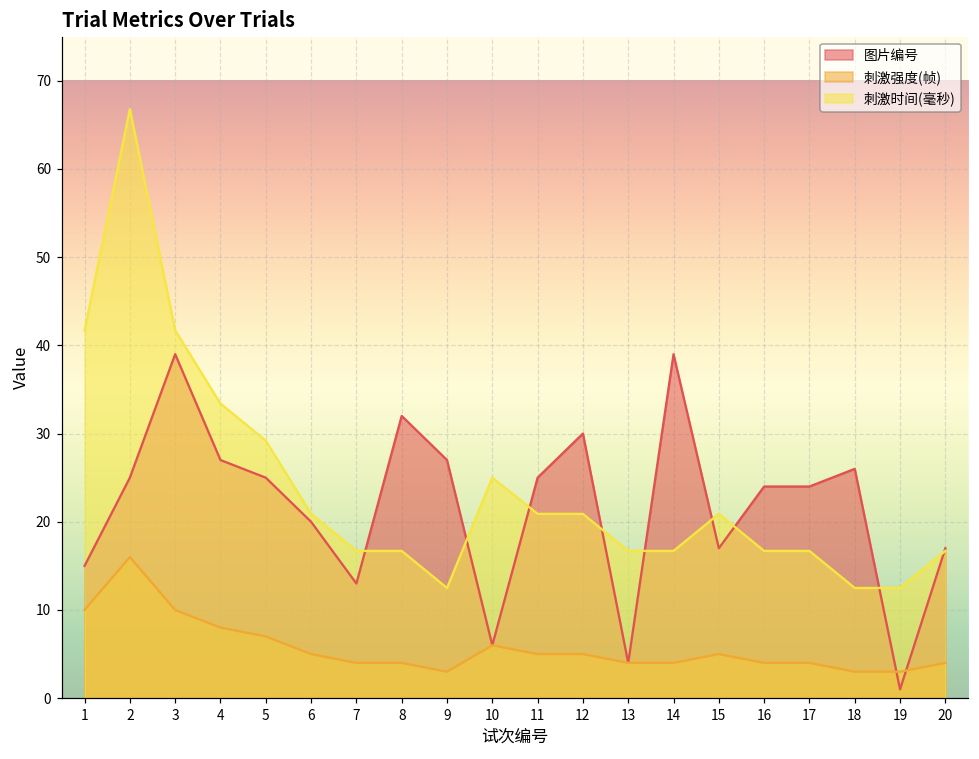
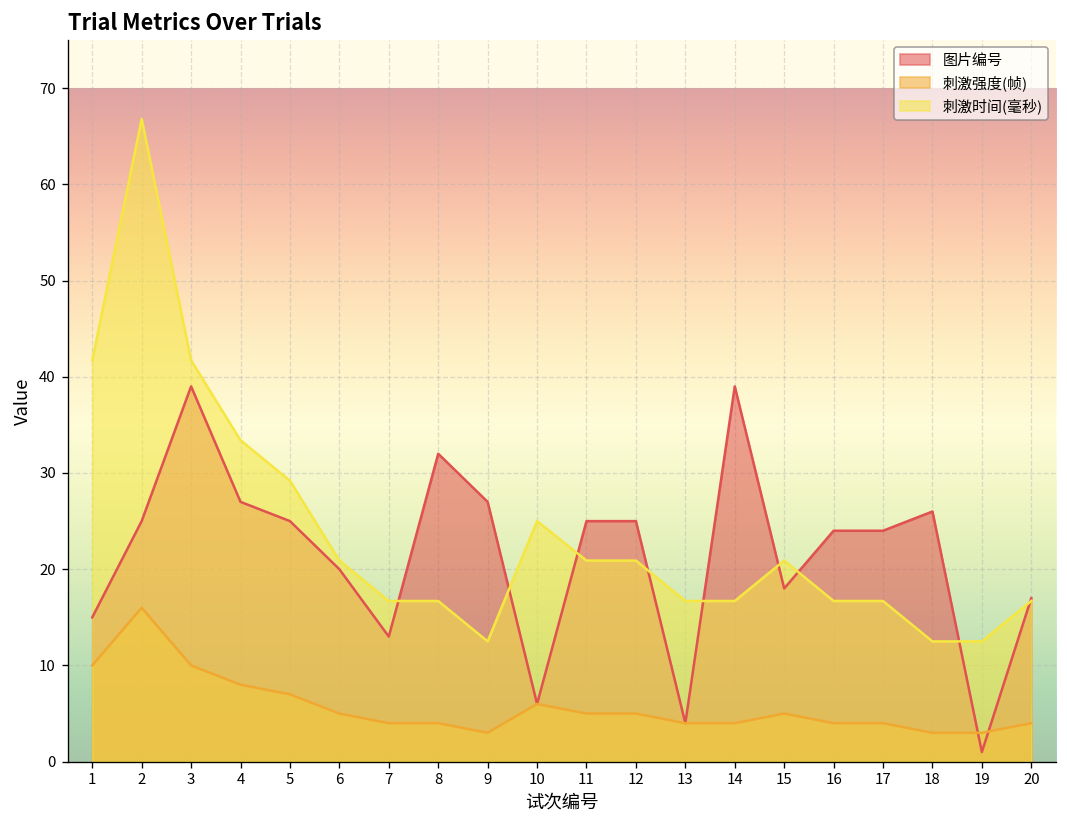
图片编号, 12: 30 -> 25
图片编号, 15: 17 -> 18
